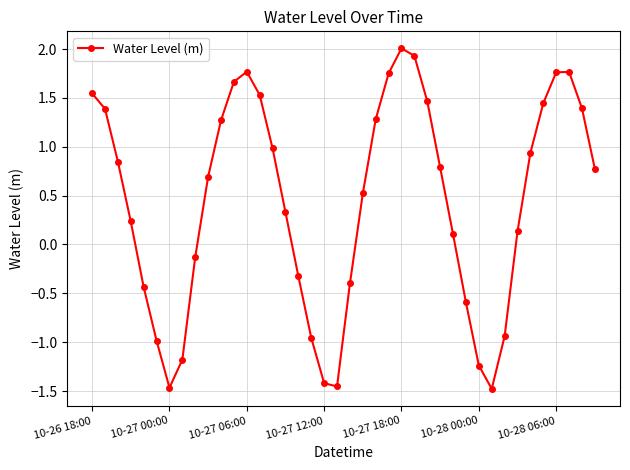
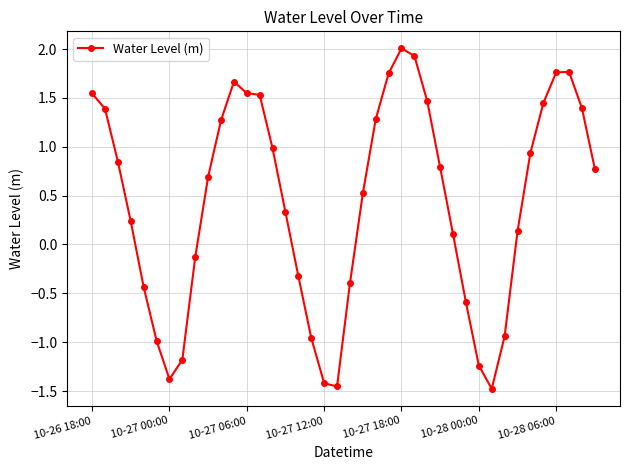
10-27 00:00: -1.5 -> -1.4
10-27 06:00: 1.8 -> 1.5
